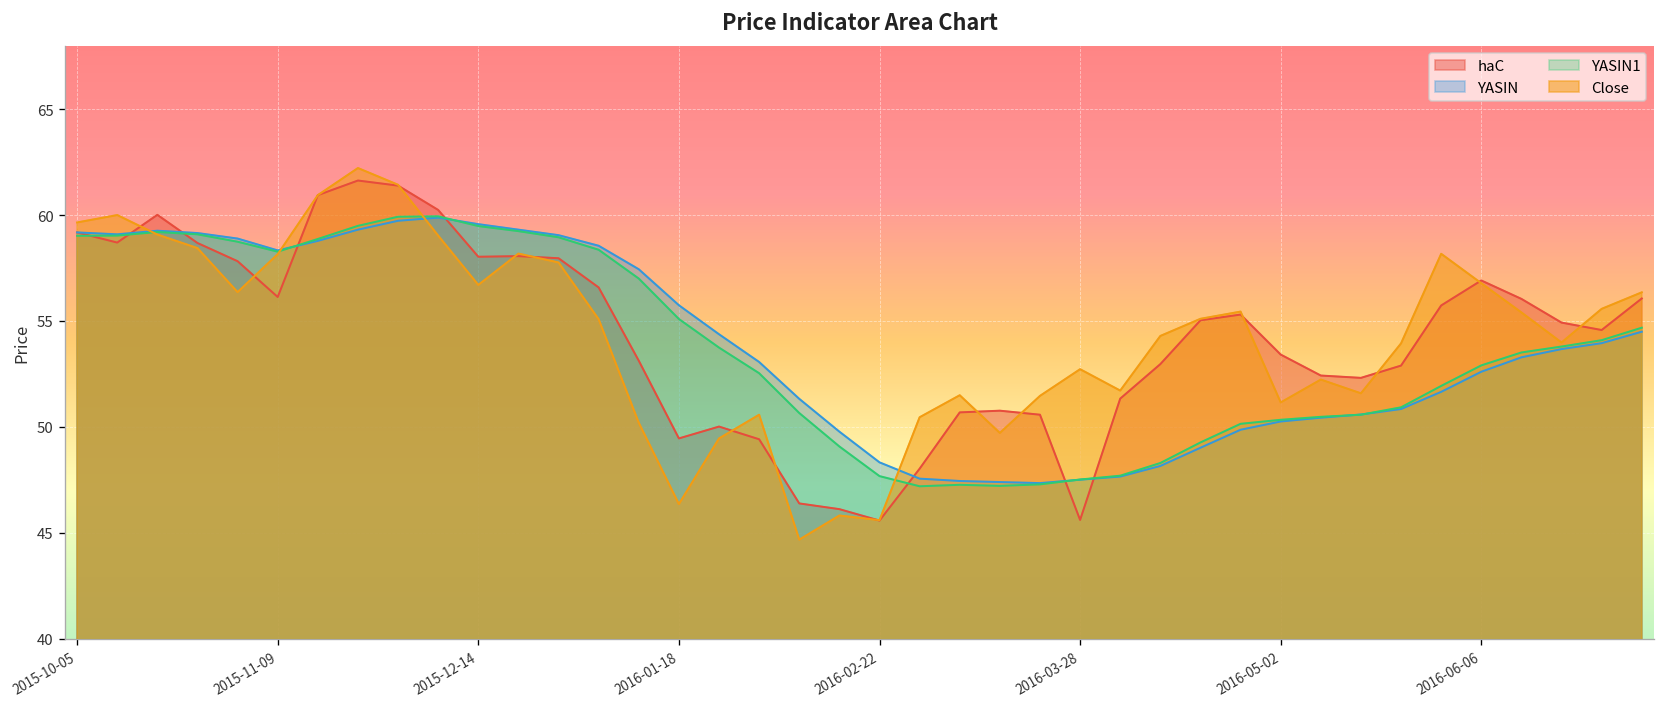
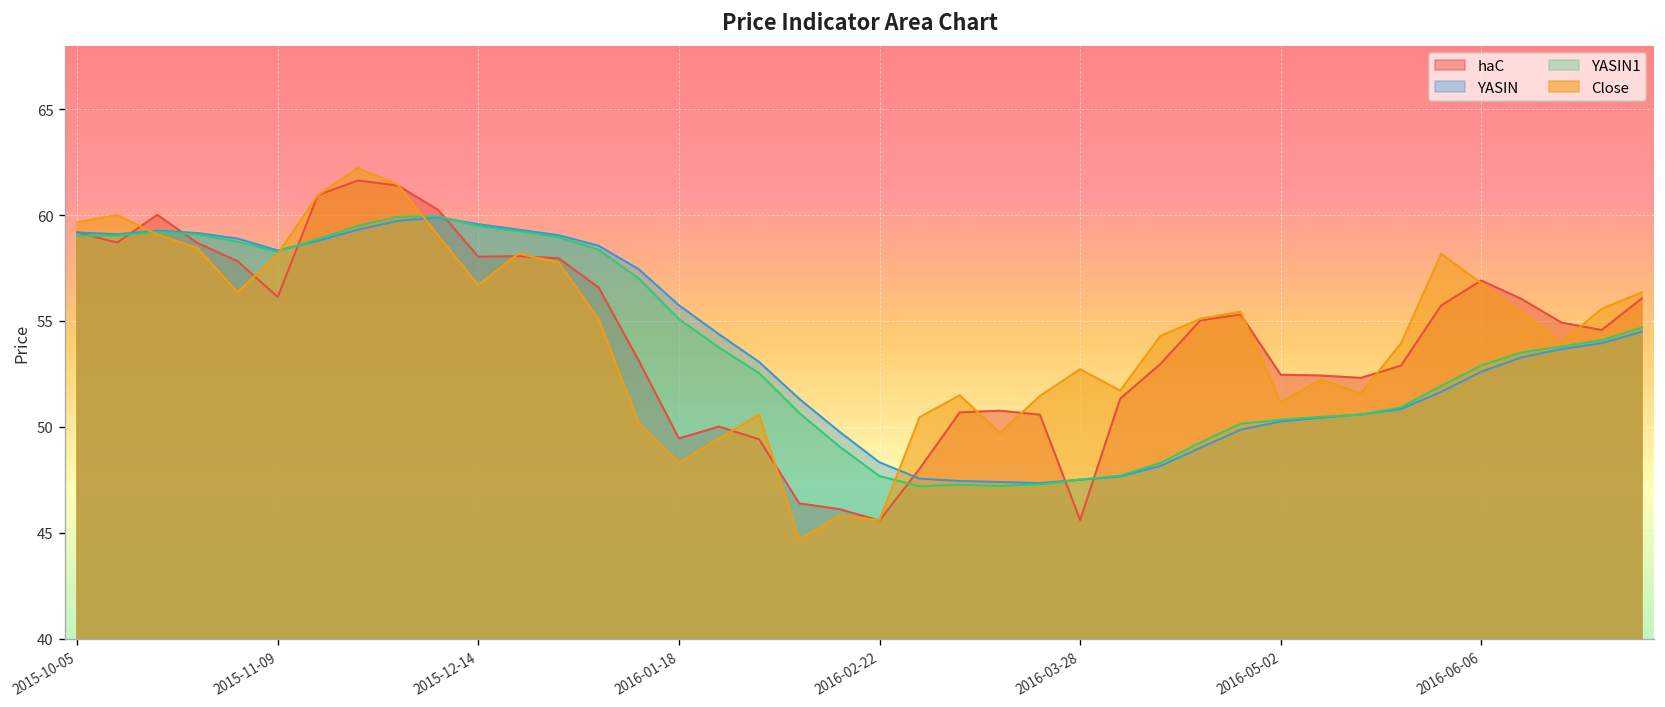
Close, 2016-01-18: 46.4 -> 48.3
haC, 2016-05-02: 53.4 -> 52.5
